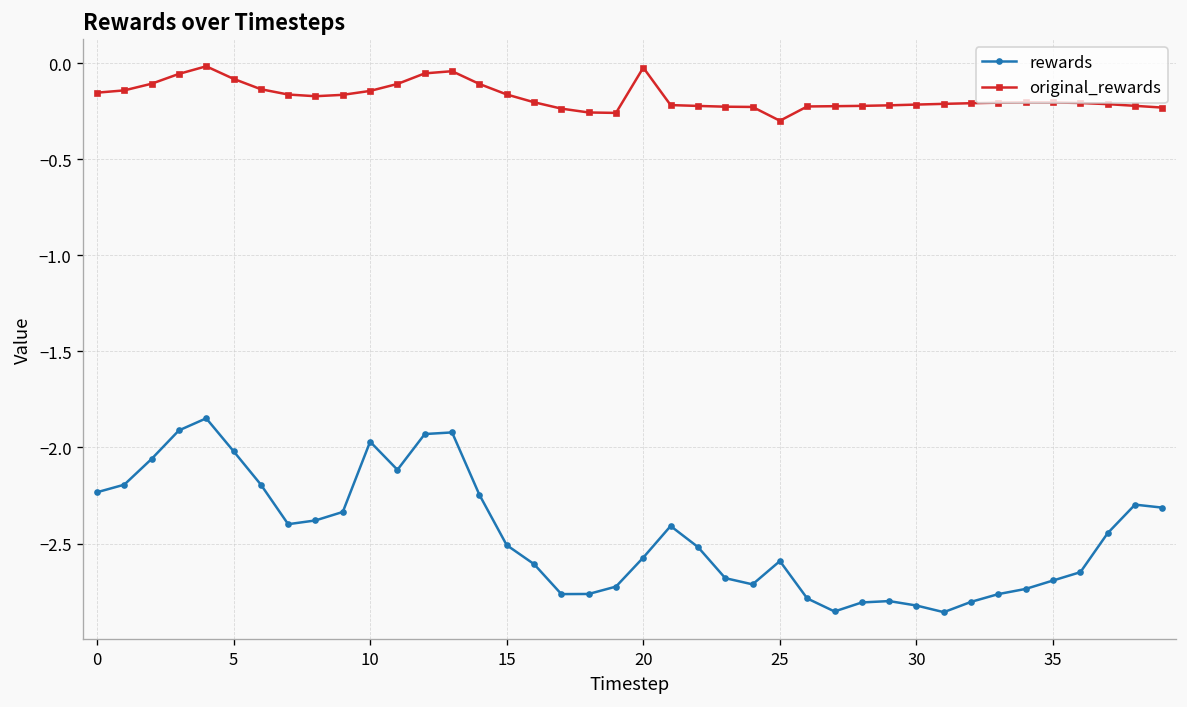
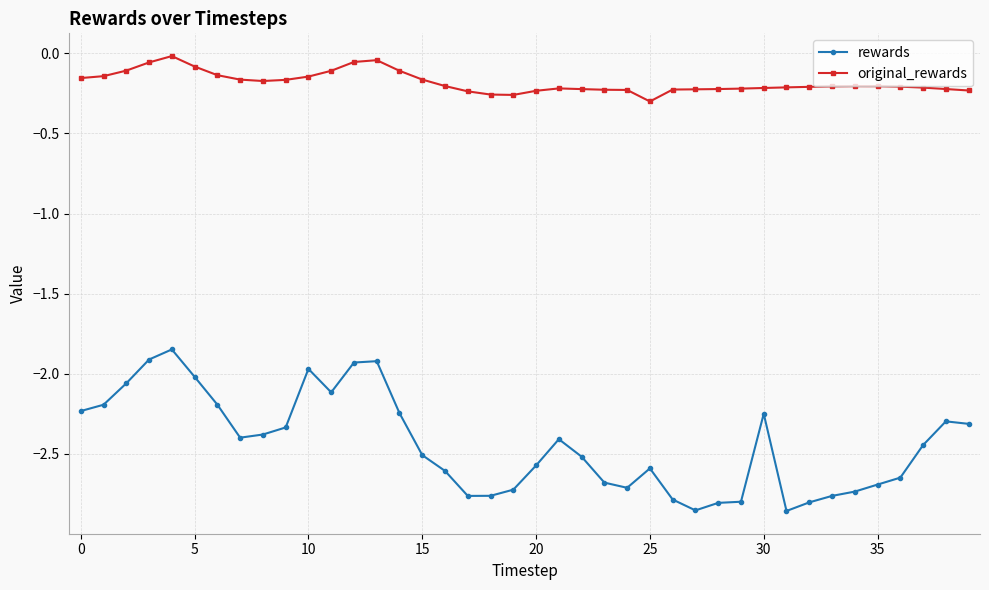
original_rewards, 20: -0.02 -> -0.23
rewards, 30: -2.82 -> -2.25
